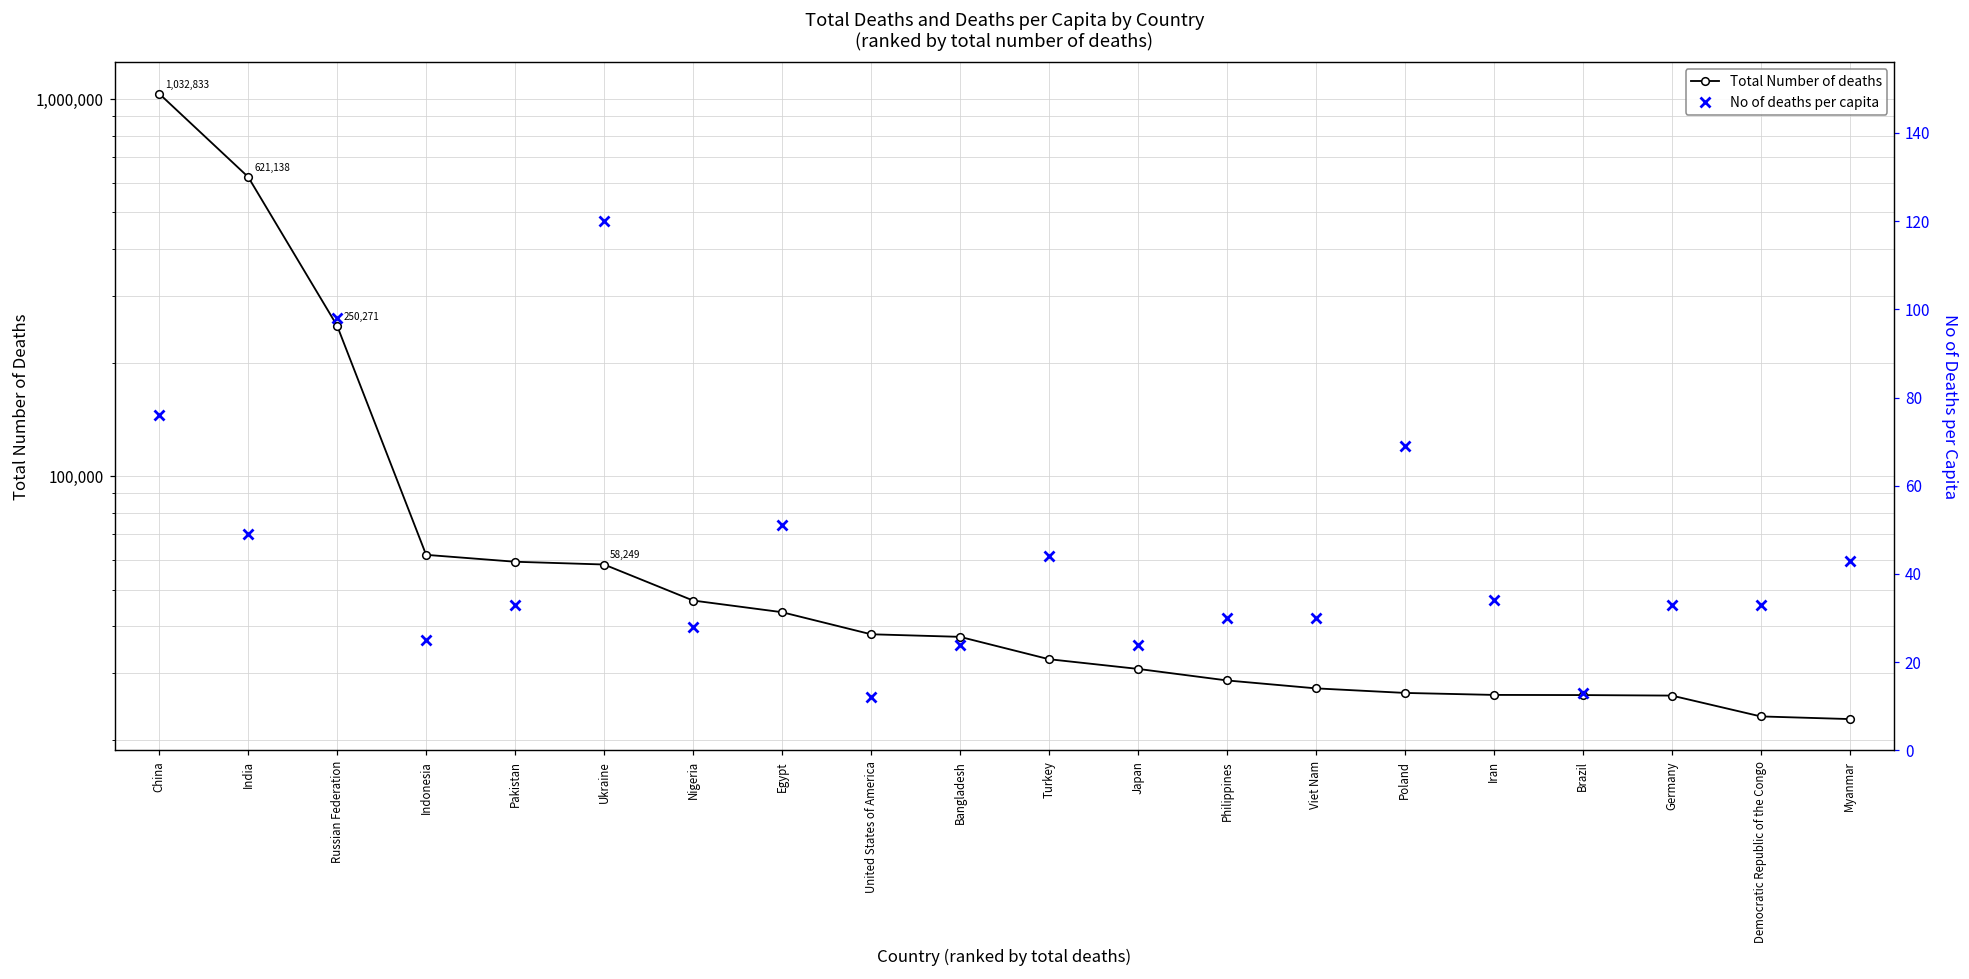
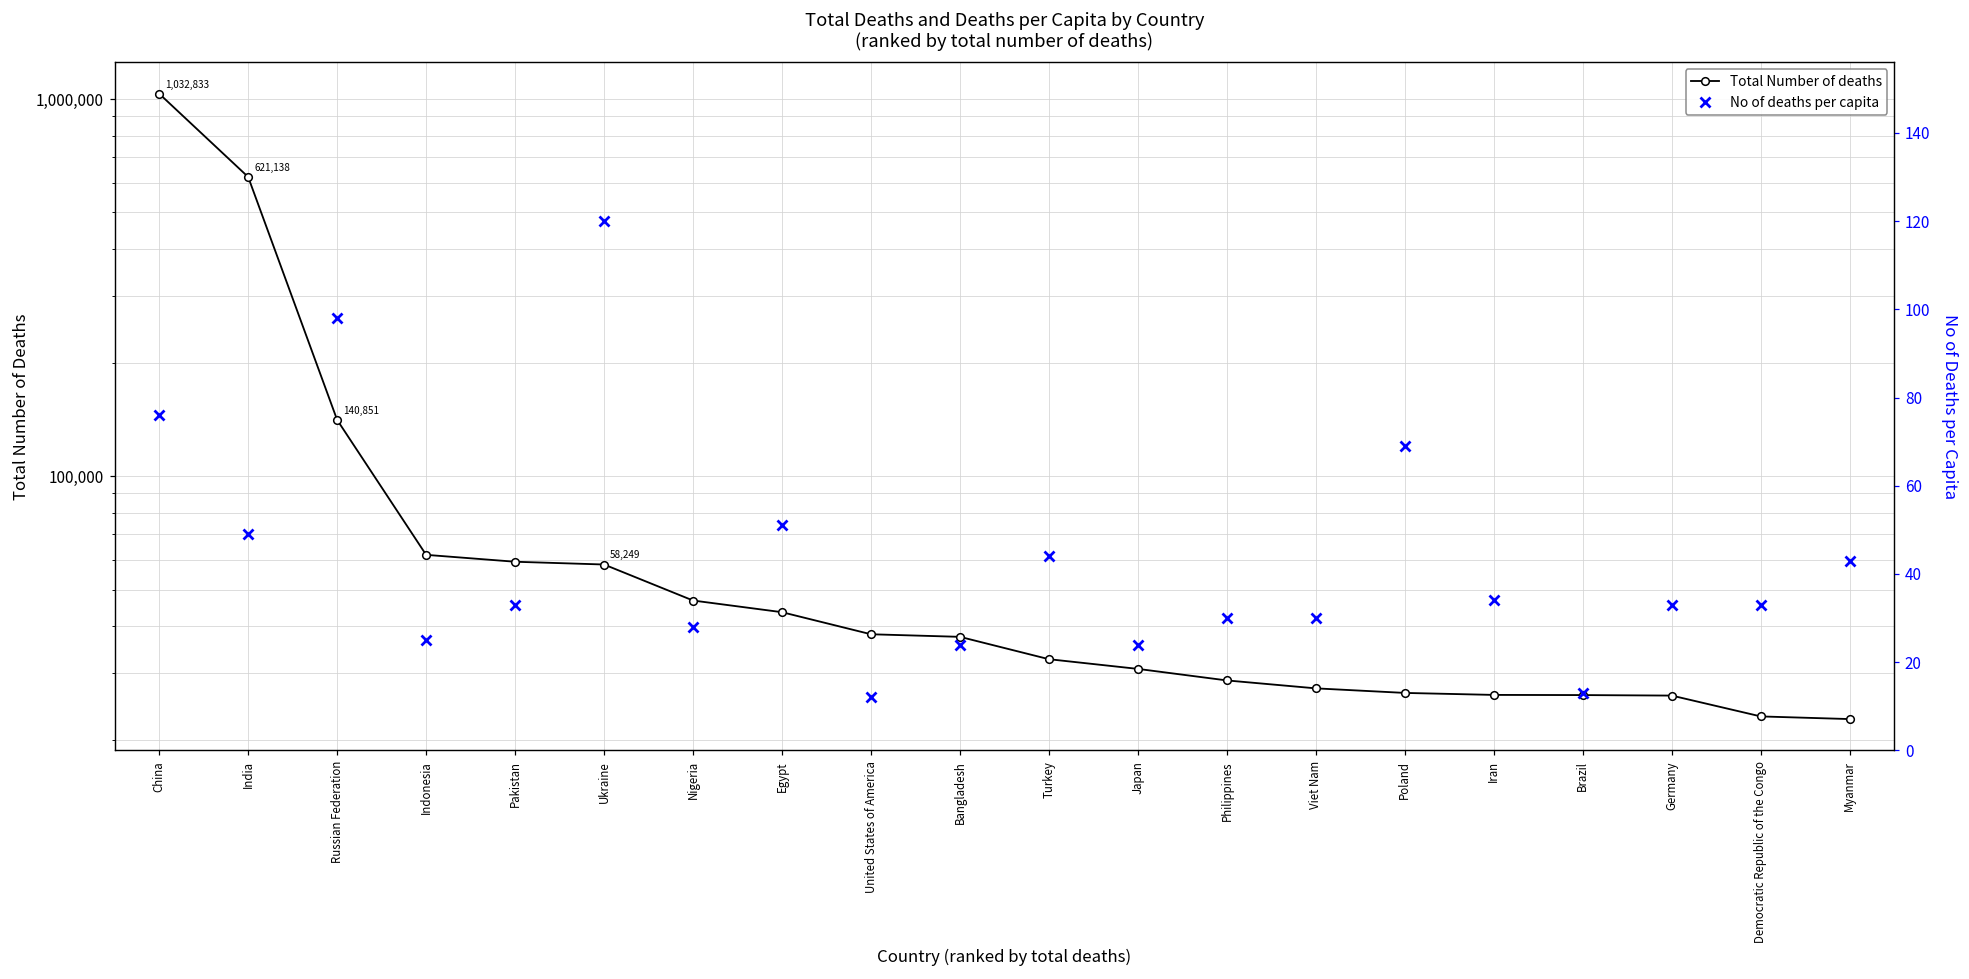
Total Number of deaths, Russian Federation: 250,271 -> 140,851
